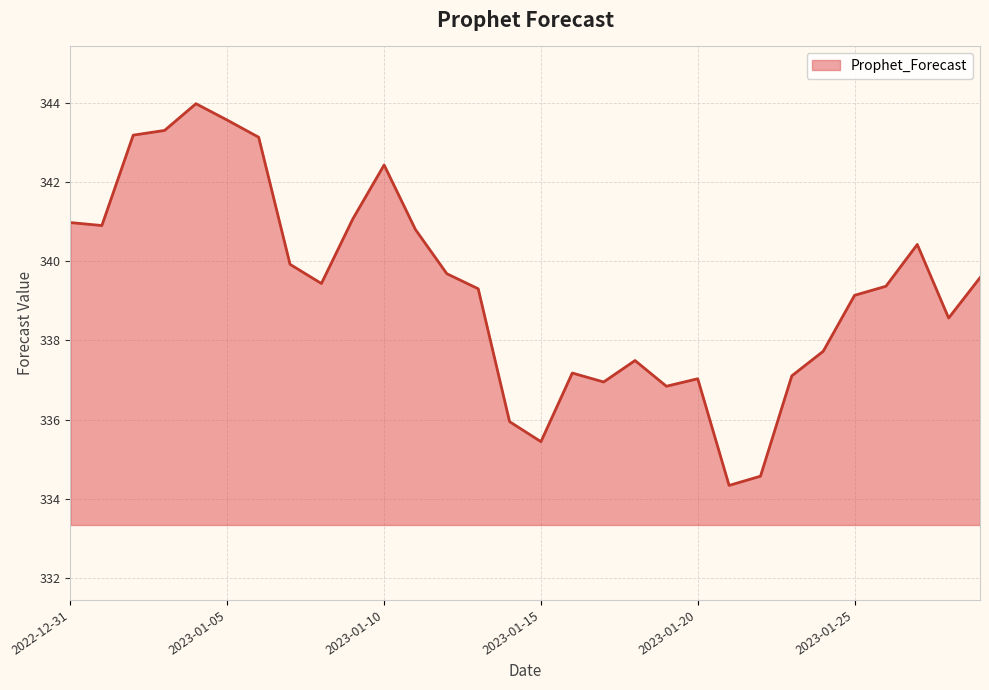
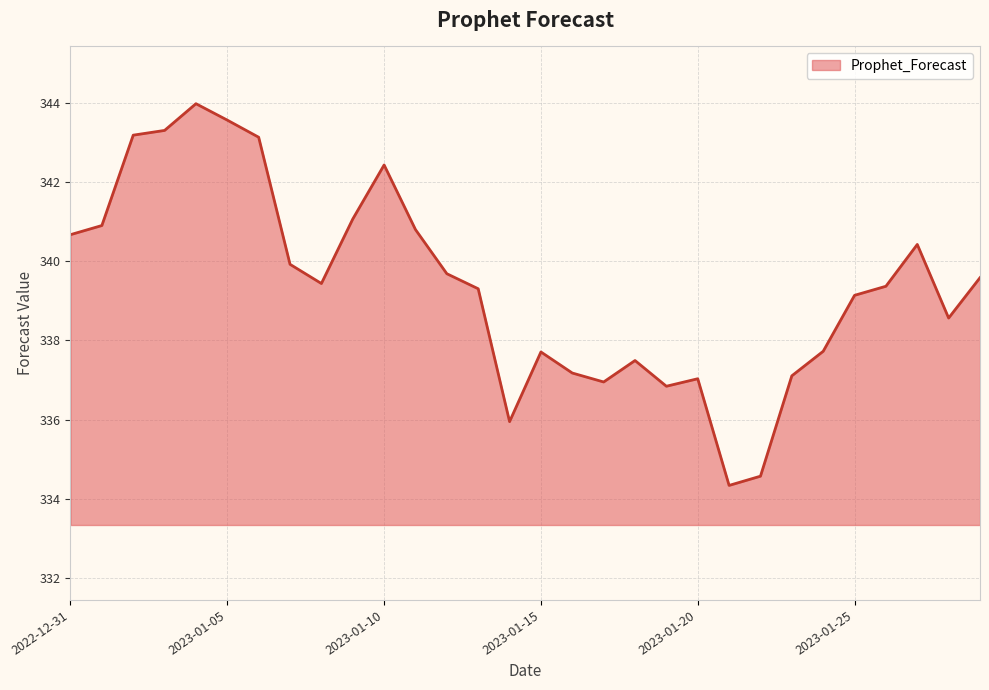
2022-12-31: 341.0 -> 340.7
2023-01-15: 335.4 -> 337.7
